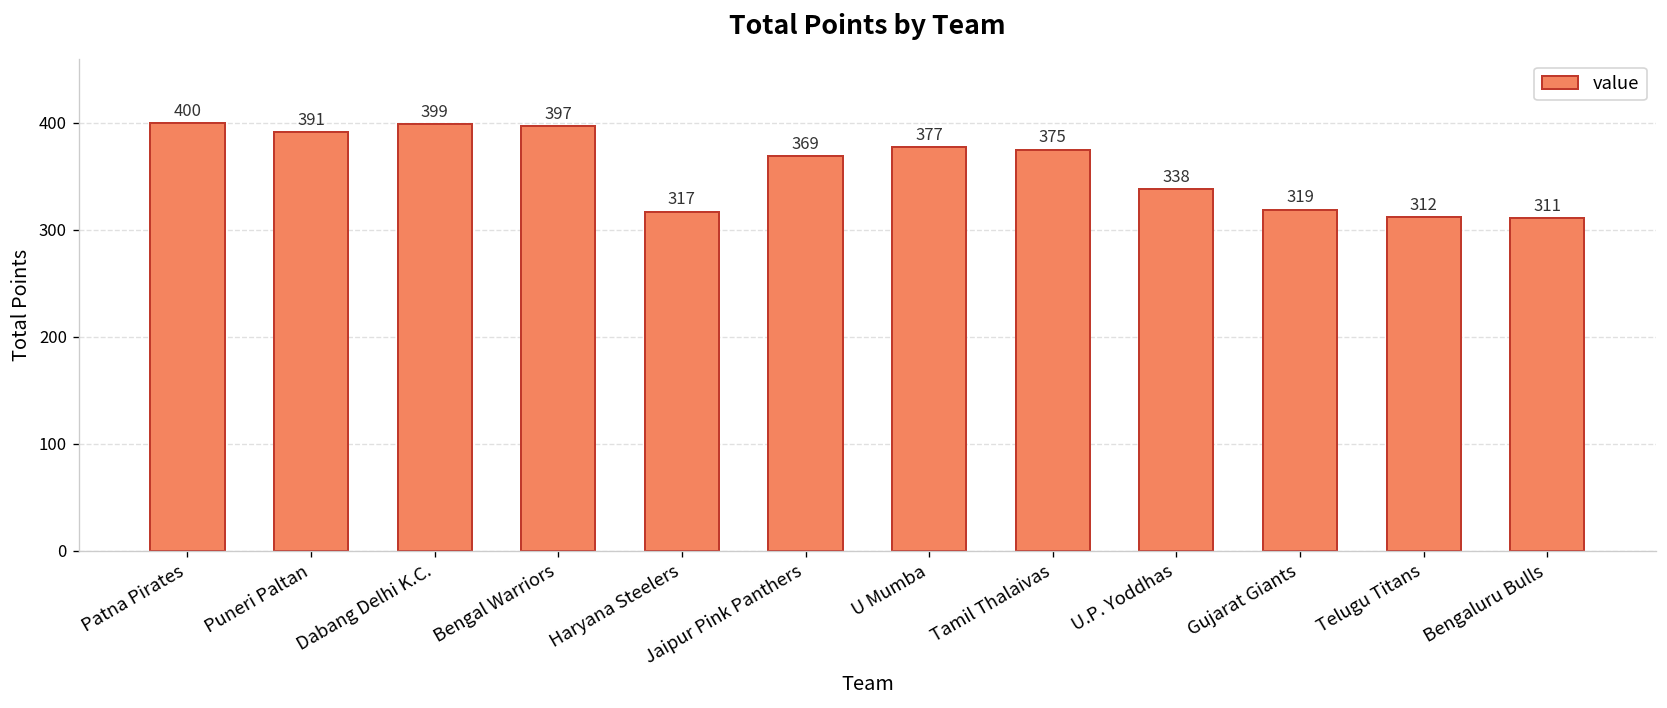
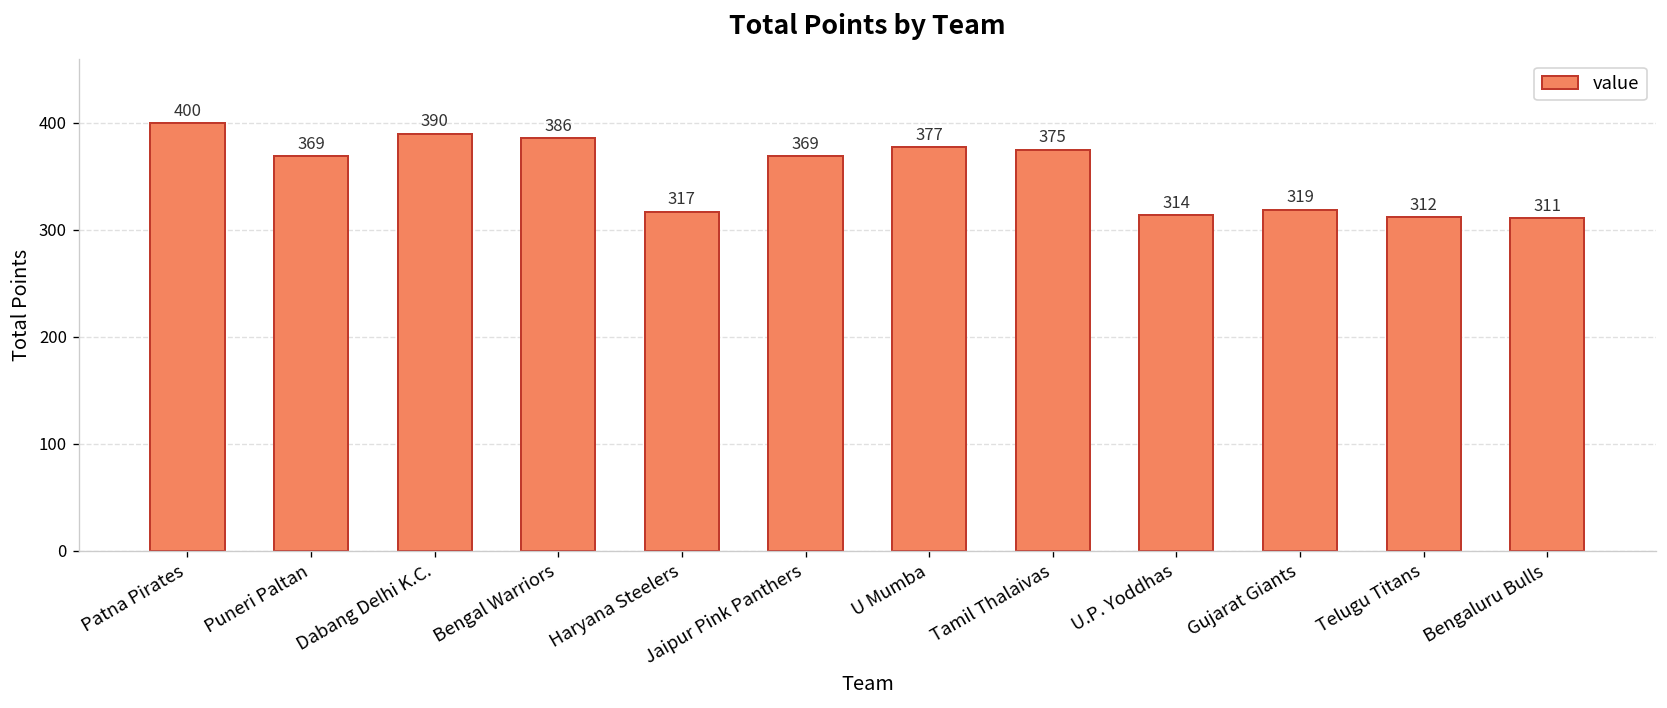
Puneri Paltan: 391 -> 369
Dabang Delhi K.C.: 399 -> 390
Bengal Warriors: 397 -> 386
U.P. Yoddhas: 338 -> 314
